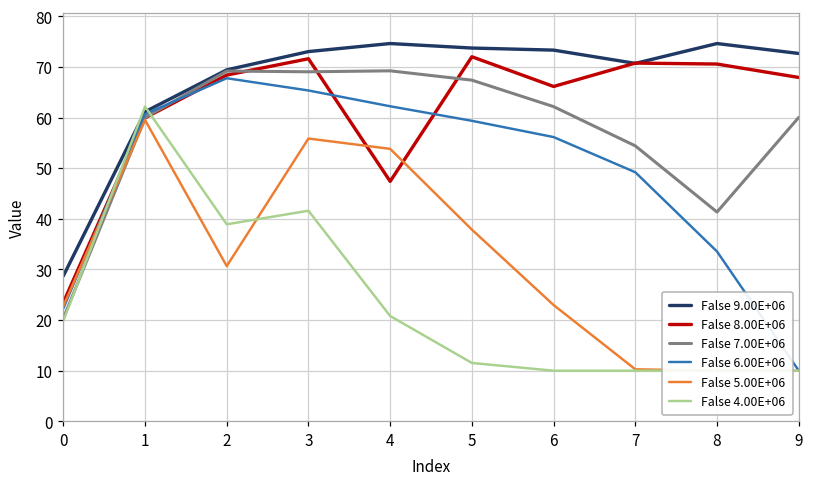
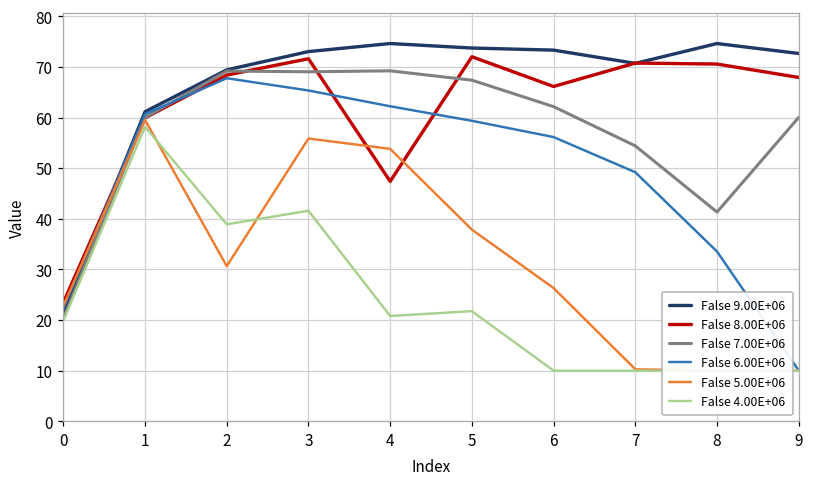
False 9.00E+06, 0: 29 -> 21
False 4.00E+06, 1: 62 -> 58
False 4.00E+06, 5: 12 -> 22
False 5.00E+06, 6: 23 -> 26
